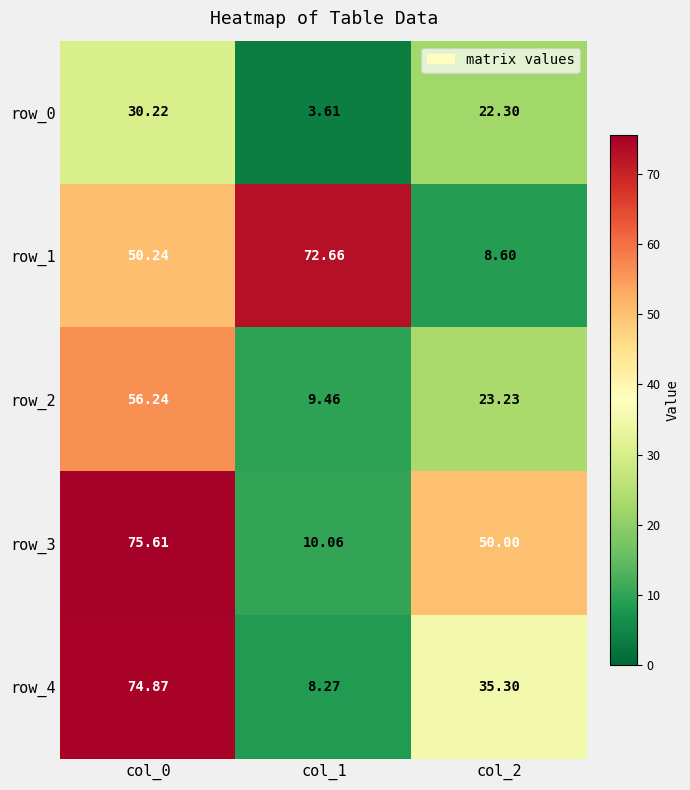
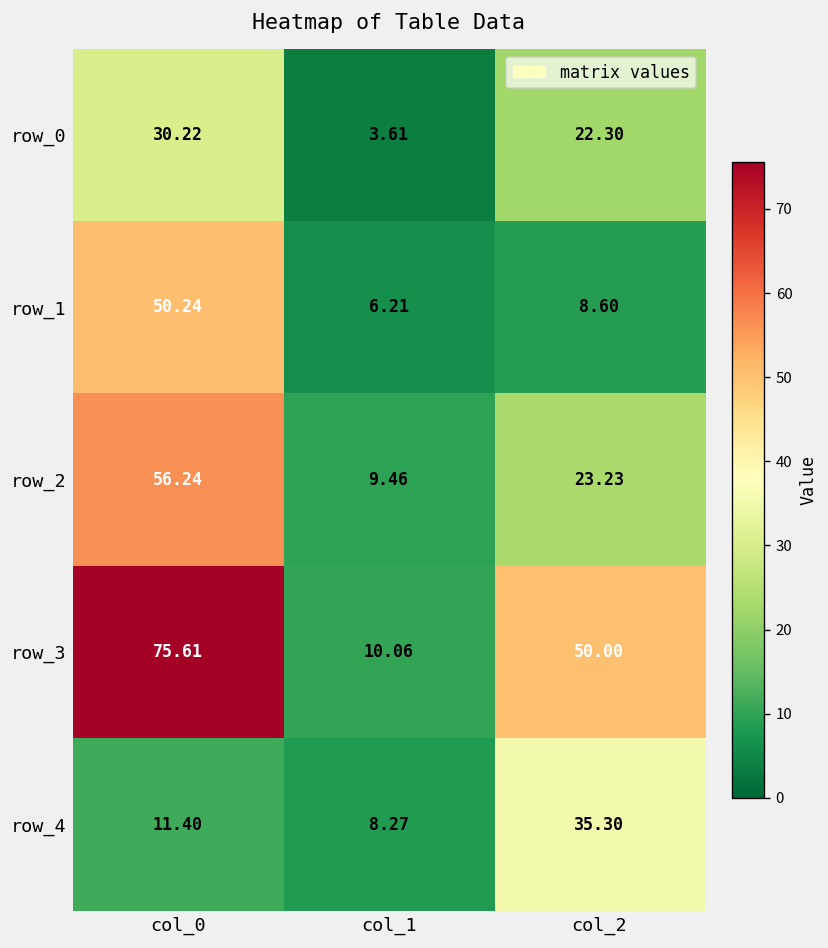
row_1, col_1: 72.66 -> 6.21
row_4, col_0: 74.87 -> 11.40
